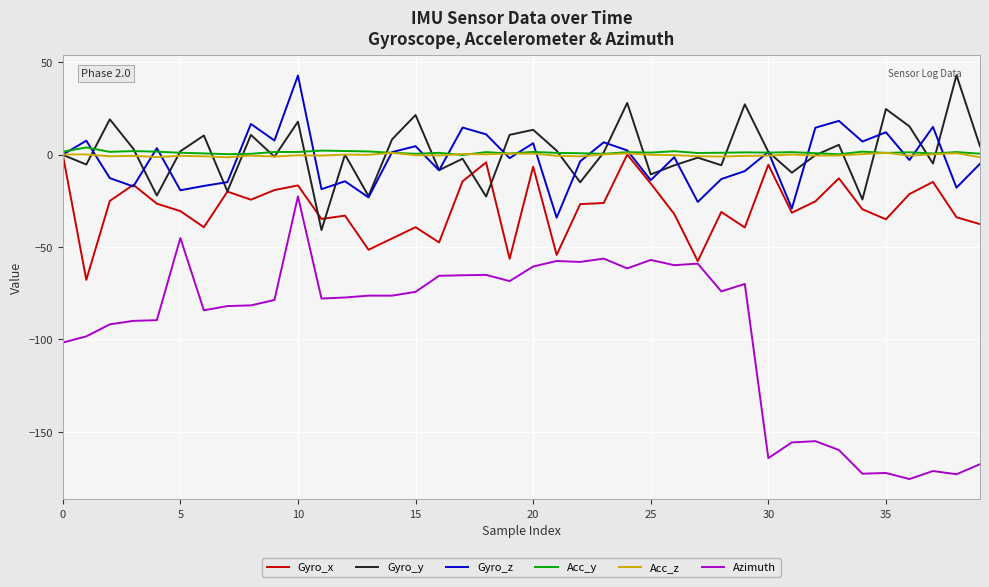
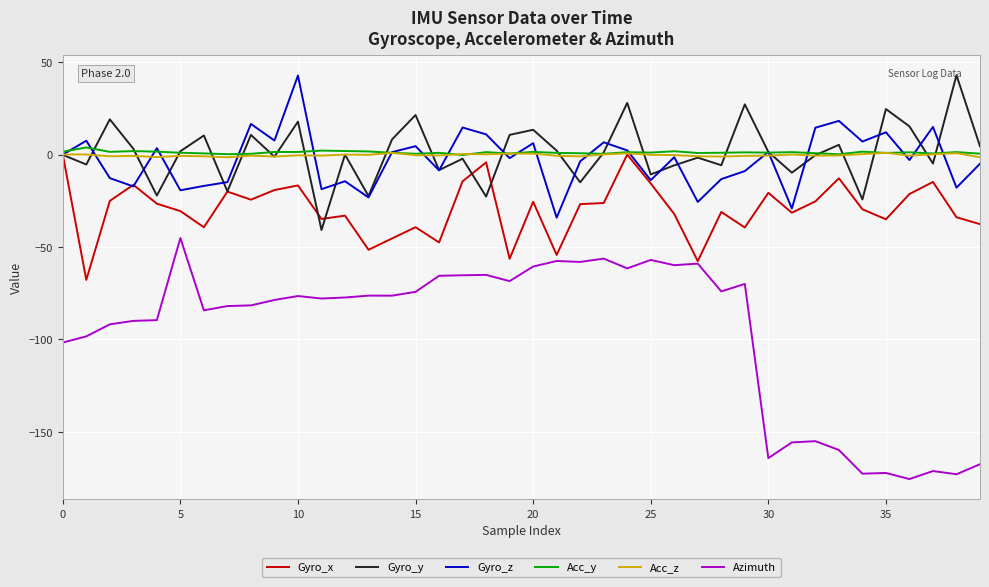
Azimuth, 10: -23 -> -77
Gyro_x, 20: -7 -> -26
Gyro_x, 30: -6 -> -21
